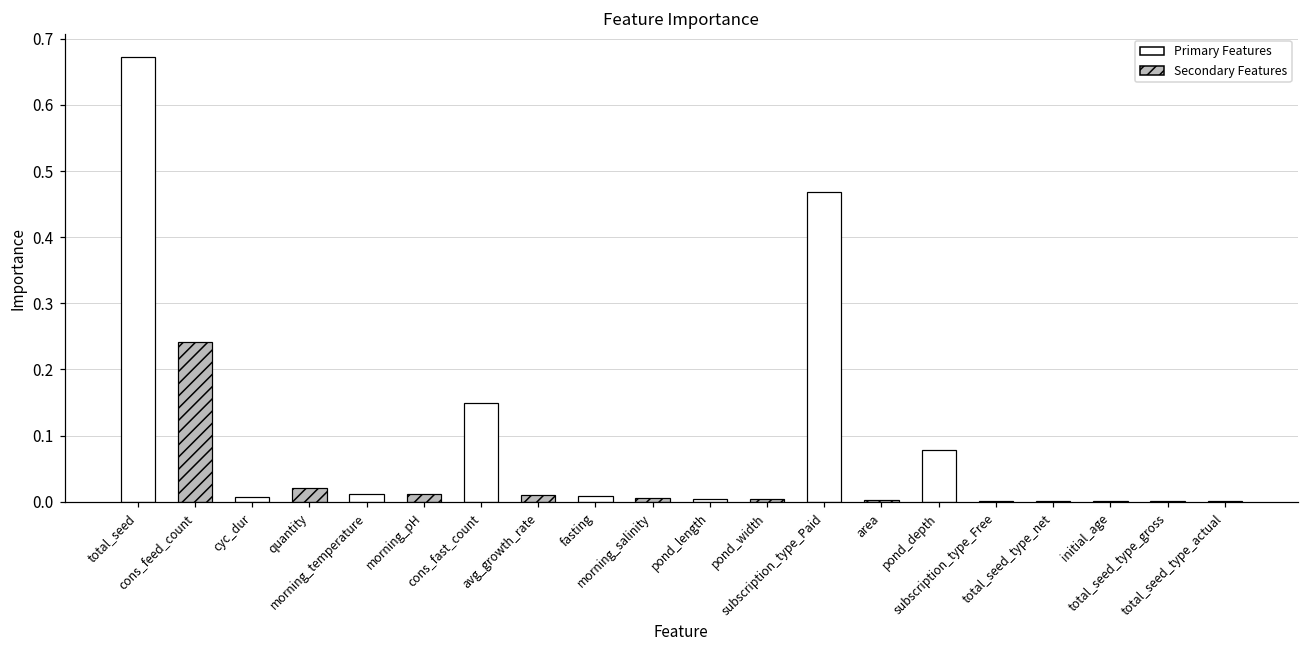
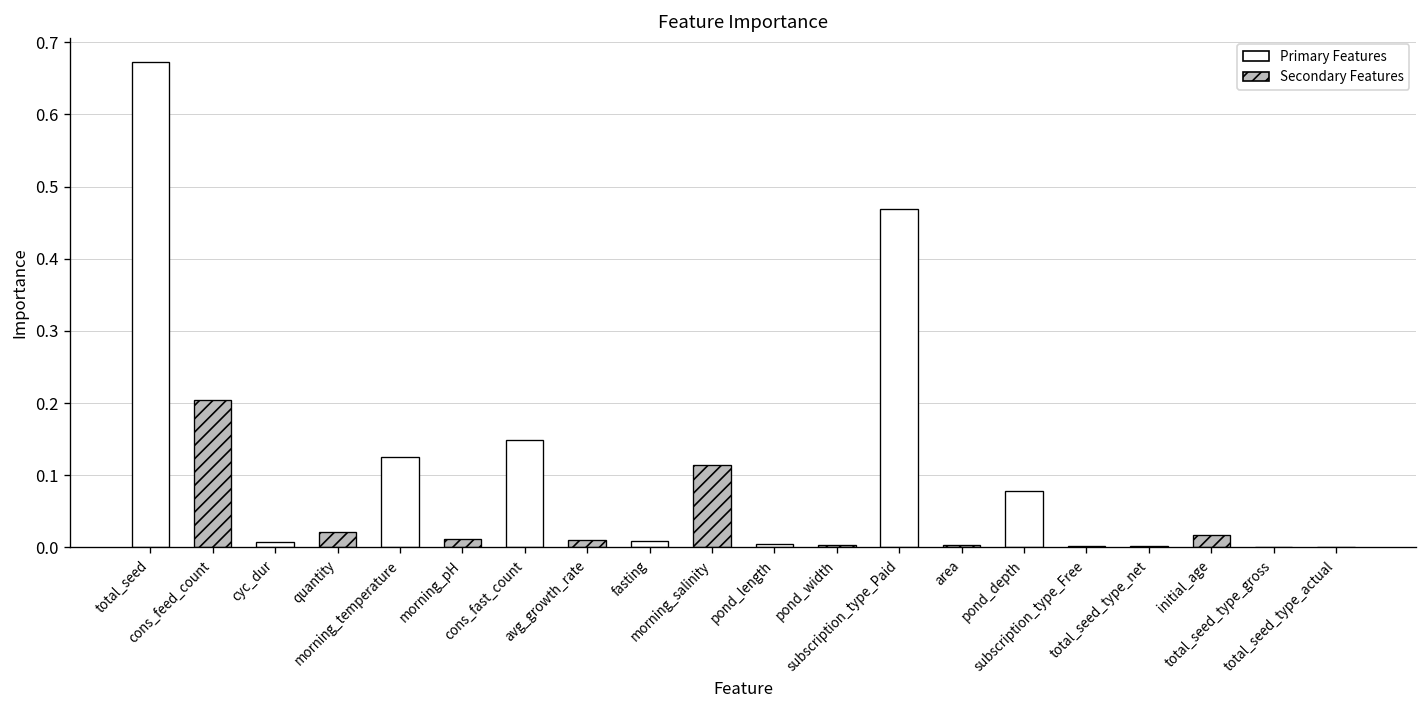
cons_feed_count: 0.24 -> 0.20
morning_temperature: 0.01 -> 0.13
morning_salinity: 0.00 -> 0.11
initial_age: 0.00 -> 0.02
